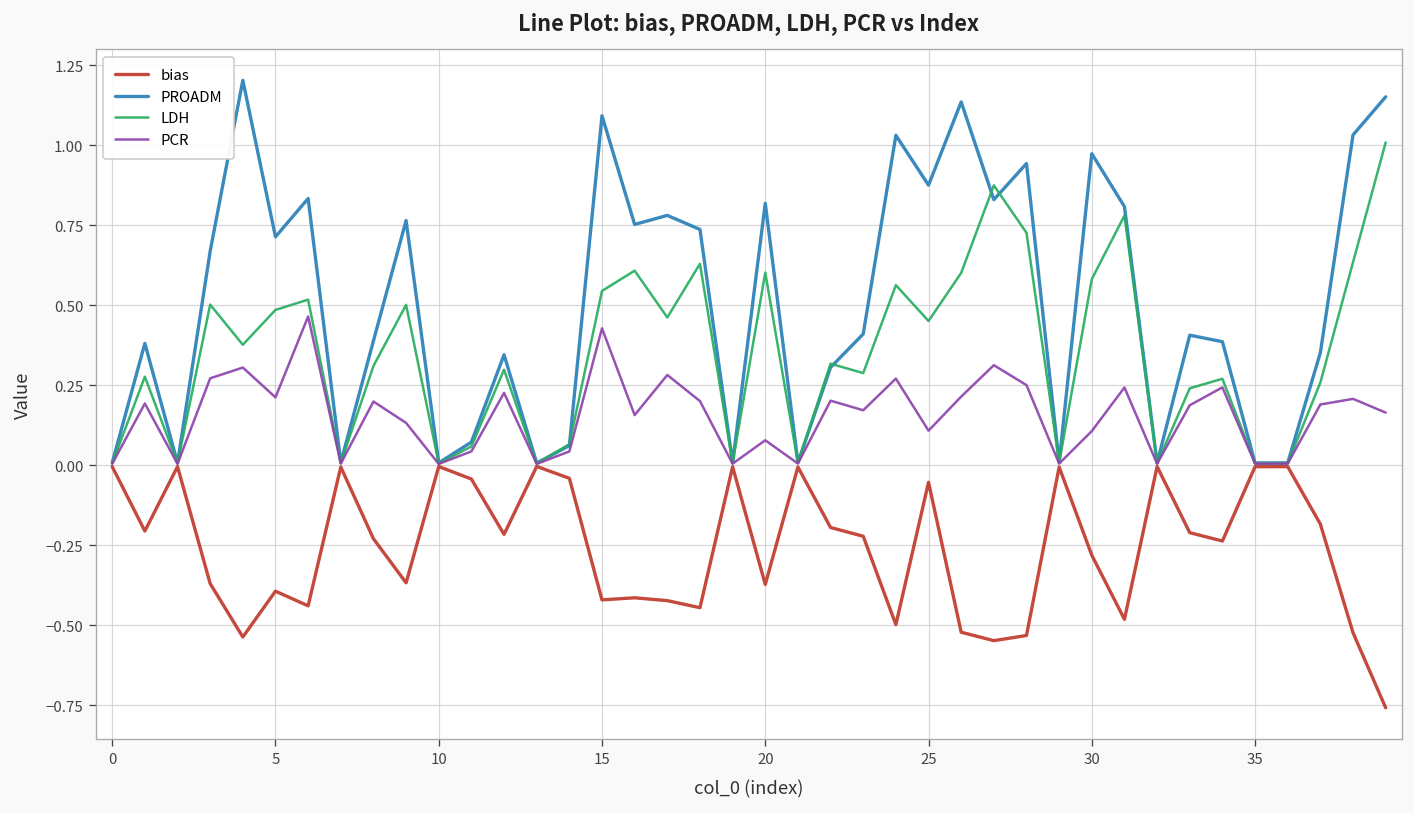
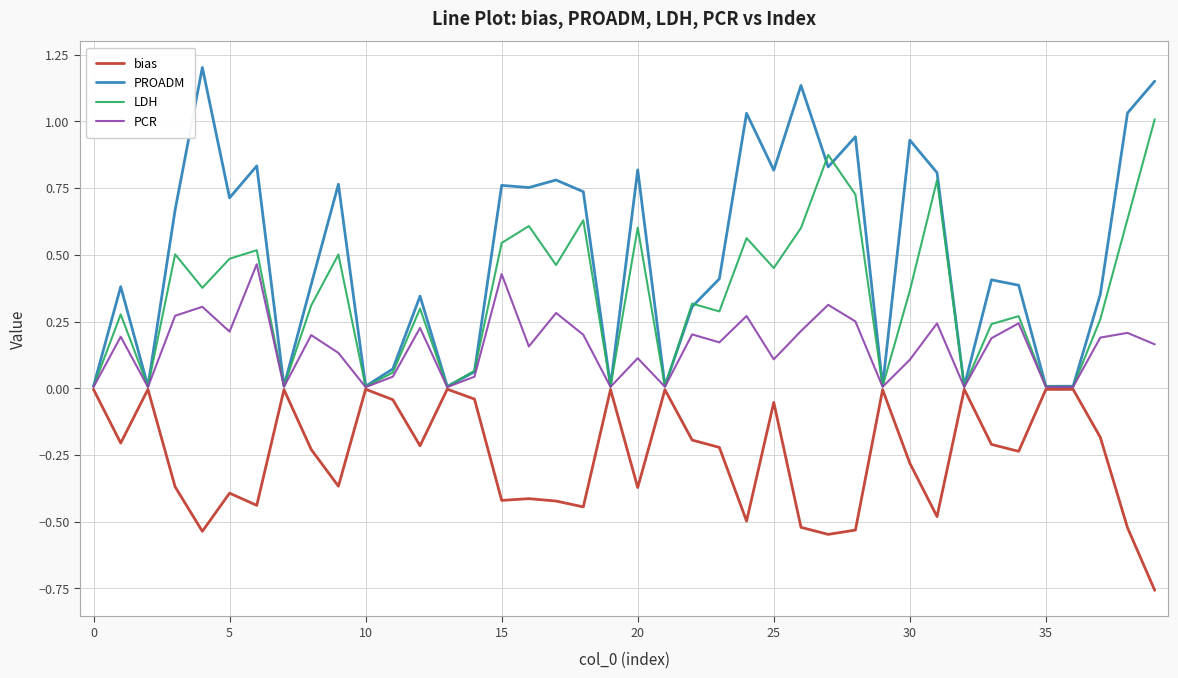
PROADM, 15: 1.09 -> 0.76
PCR, 20: 0.08 -> 0.11
PROADM, 25: 0.88 -> 0.82
PROADM, 30: 0.97 -> 0.93
LDH, 30: 0.58 -> 0.37
